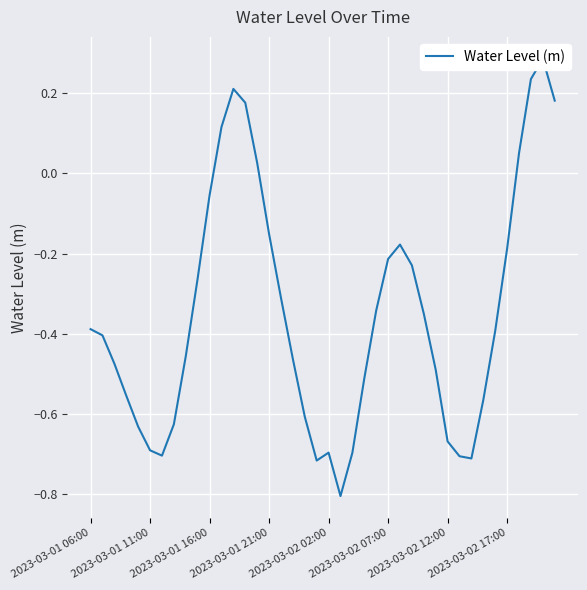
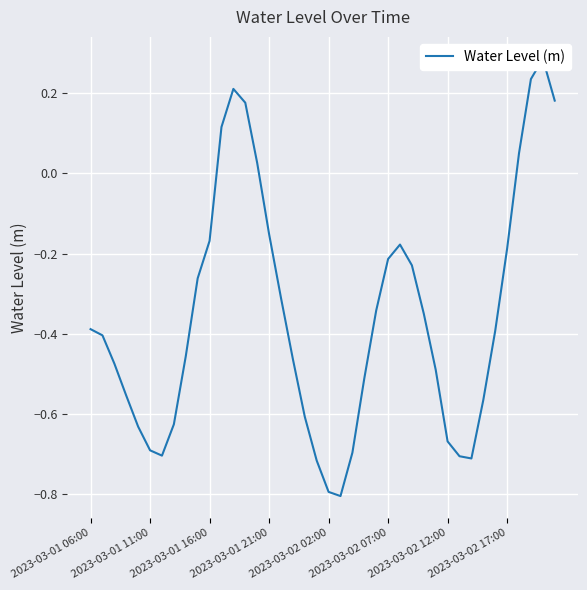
2023-03-01 16:00: -0.06 -> -0.17
2023-03-02 02:00: -0.70 -> -0.79
